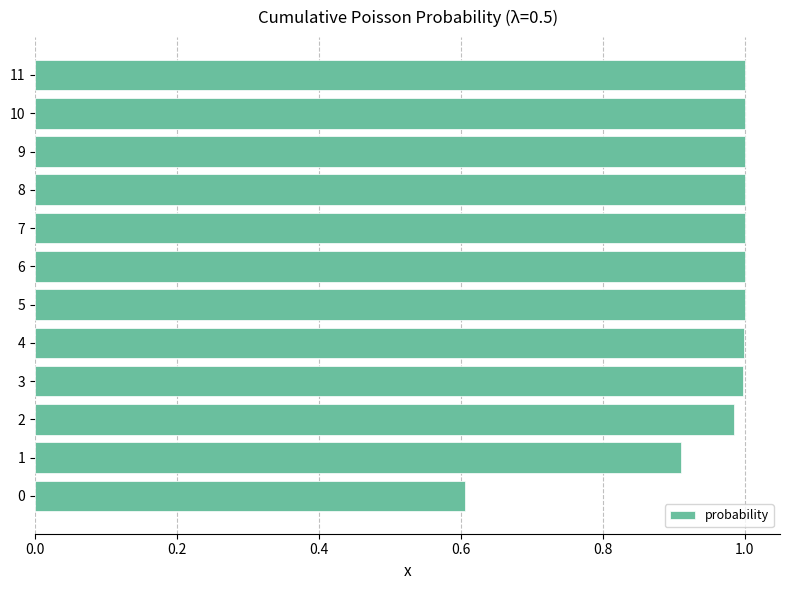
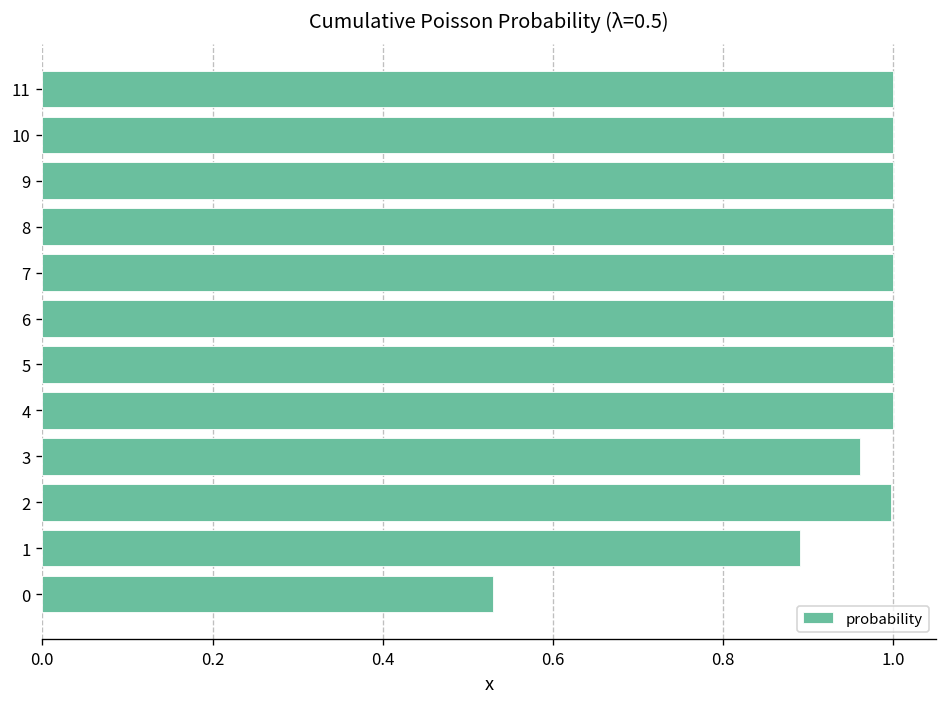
3: 1.00 -> 0.96
2: 0.99 -> 1.00
1: 0.91 -> 0.89
0: 0.61 -> 0.53
